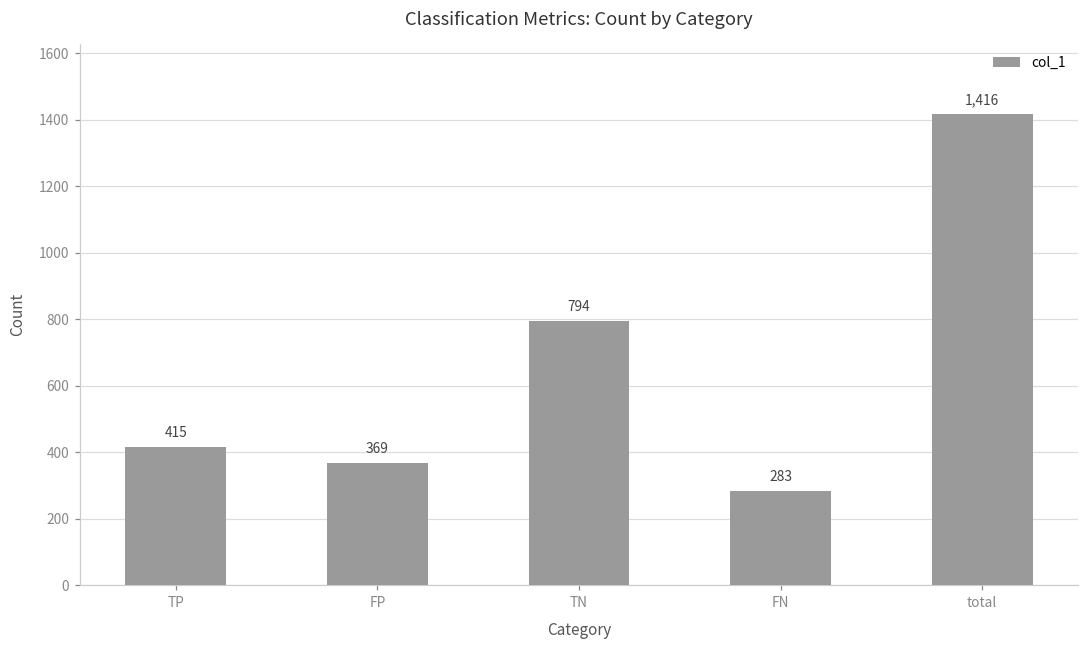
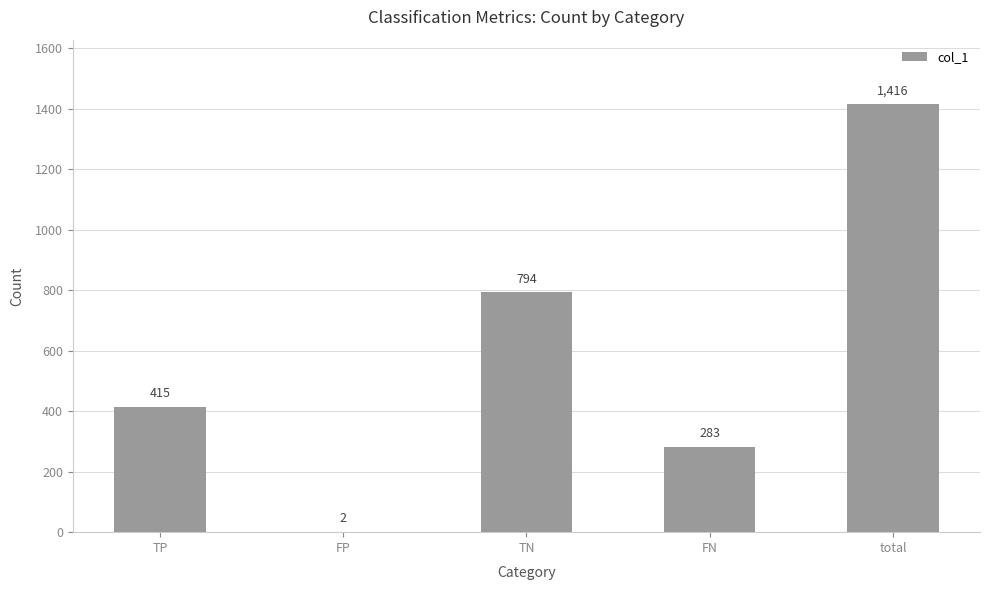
FP: 369 -> 2
